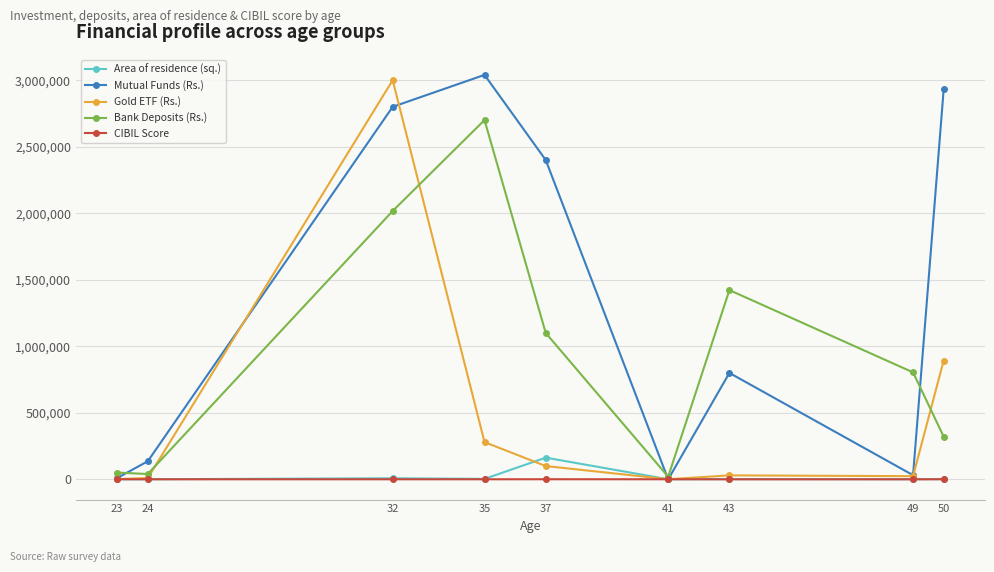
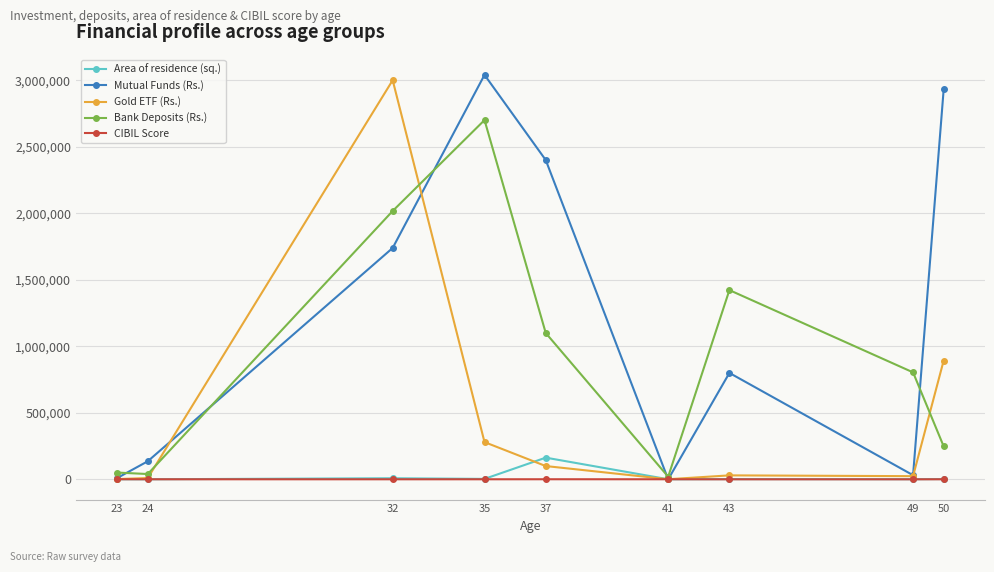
Mutual Funds (Rs.), 32: 2,800,000 -> 1,740,000
Bank Deposits (Rs.), 50: 320,000 -> 250,000
